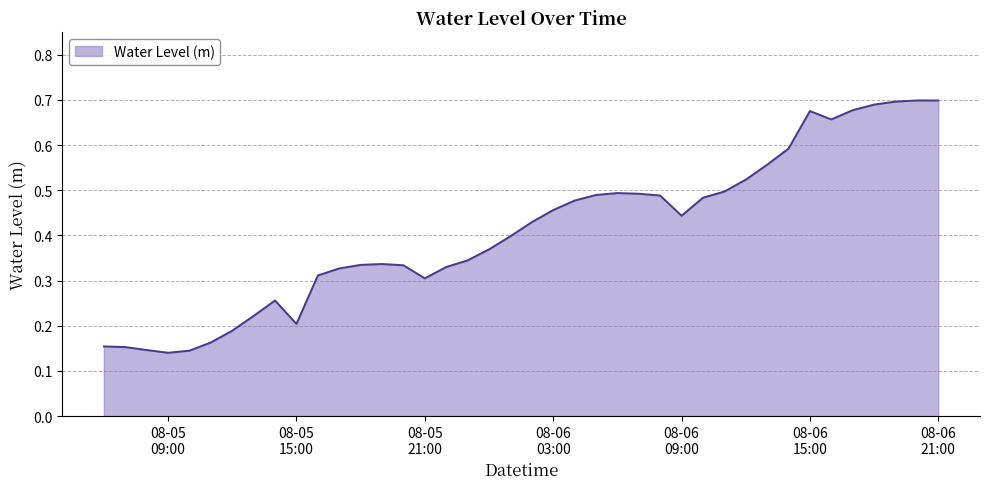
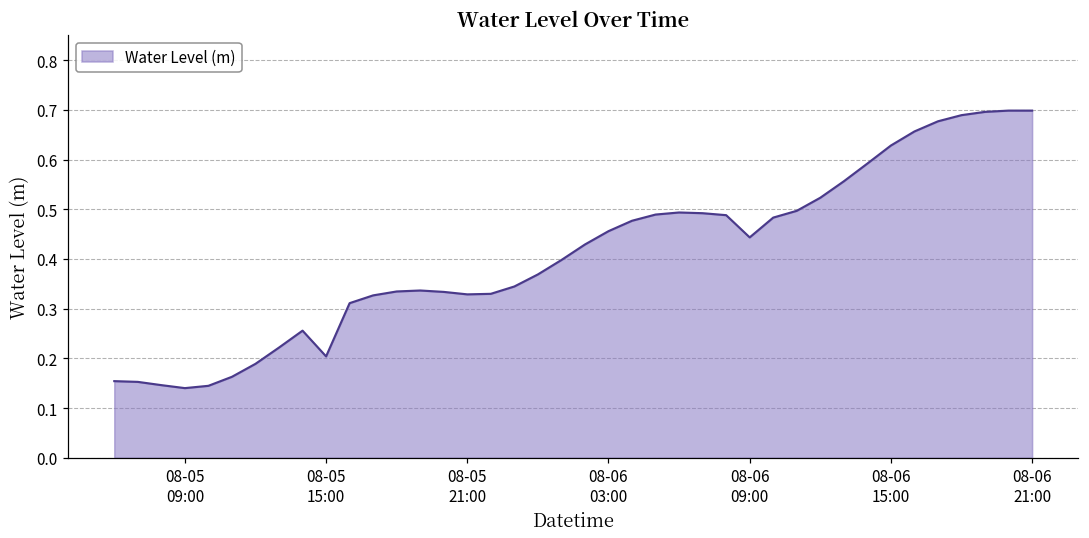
08-05 21:00: 0.30 -> 0.33
08-06 15:00: 0.68 -> 0.63
